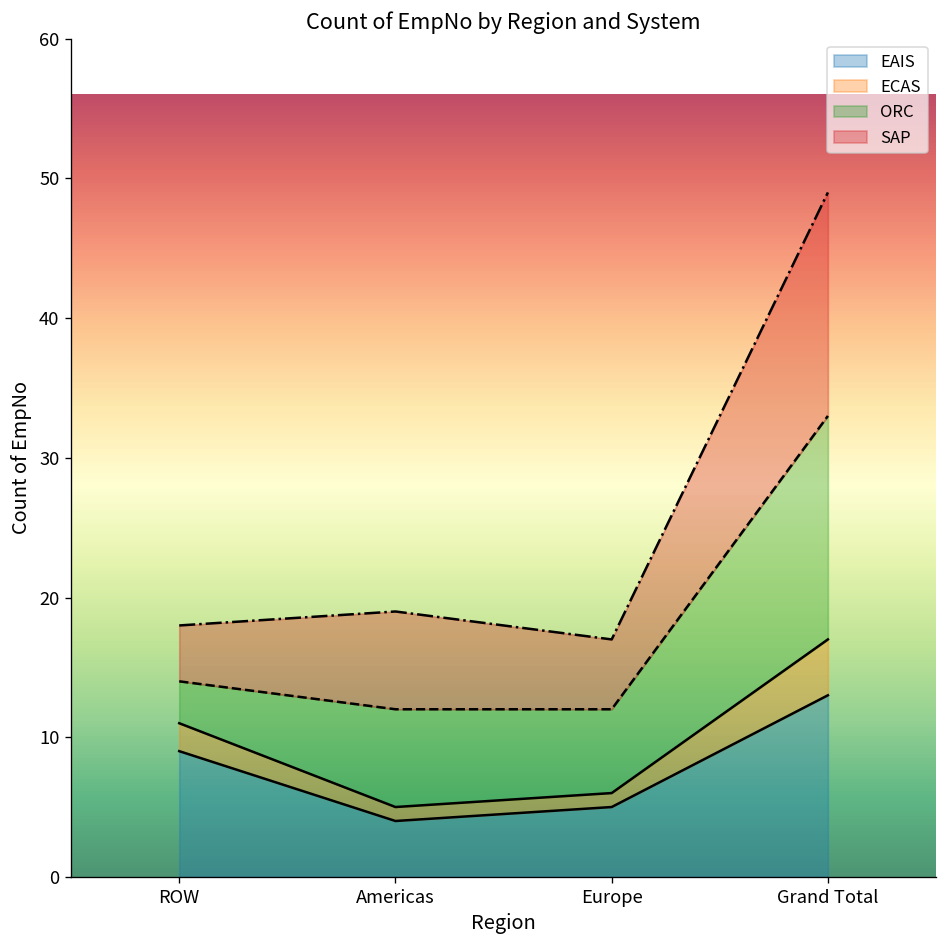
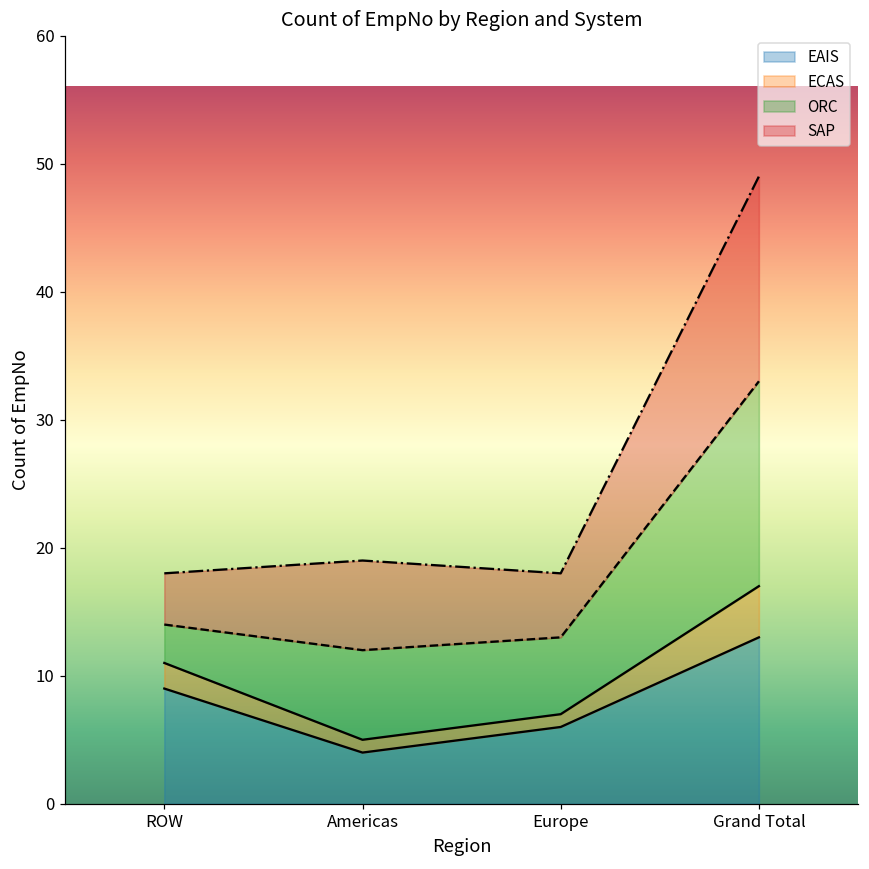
EAIS, Europe: 5 -> 6
